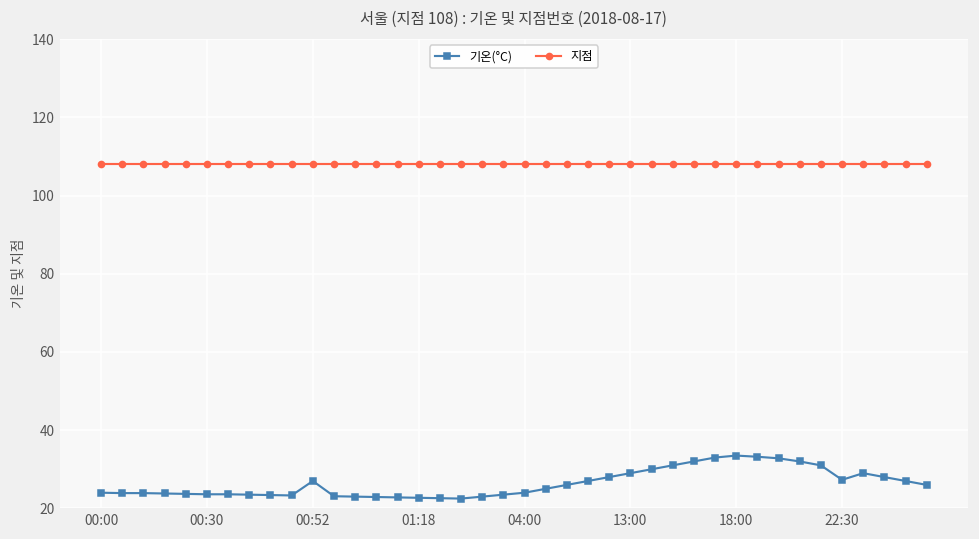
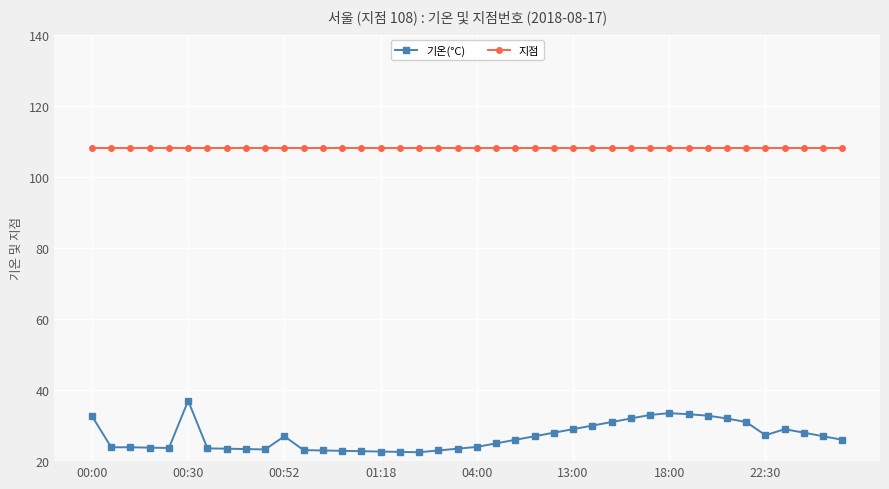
기온(°C), 00:00: 24 -> 33
기온(°C), 00:30: 24 -> 37
